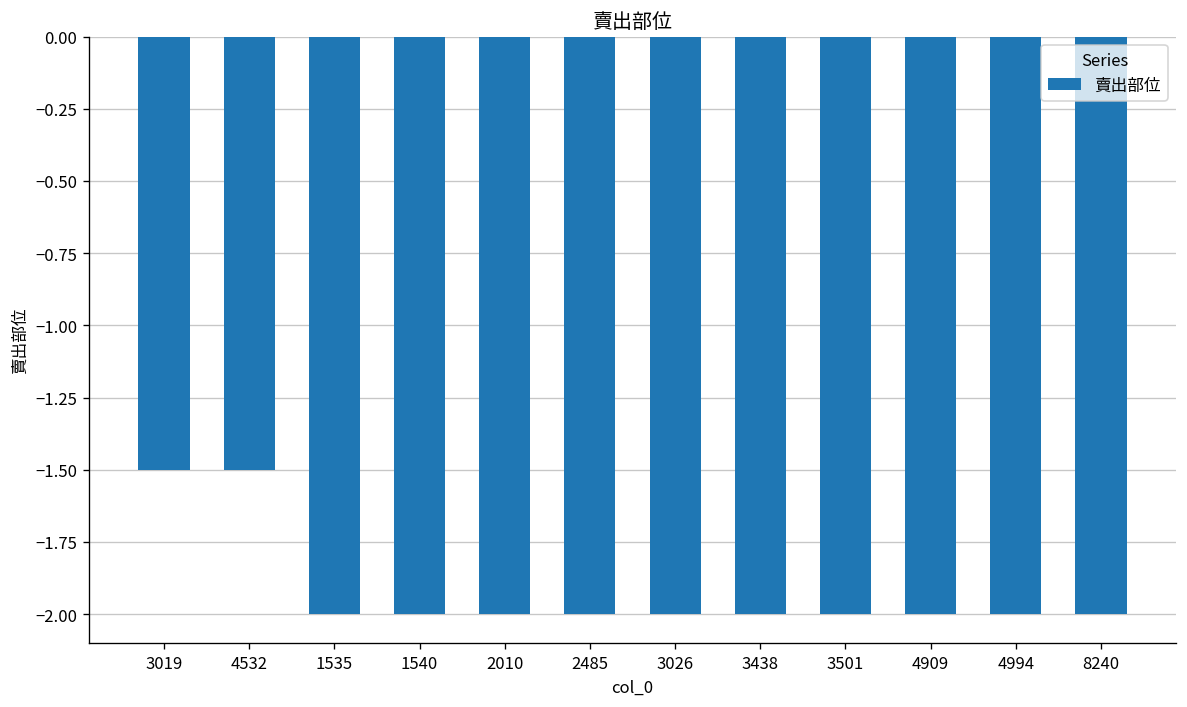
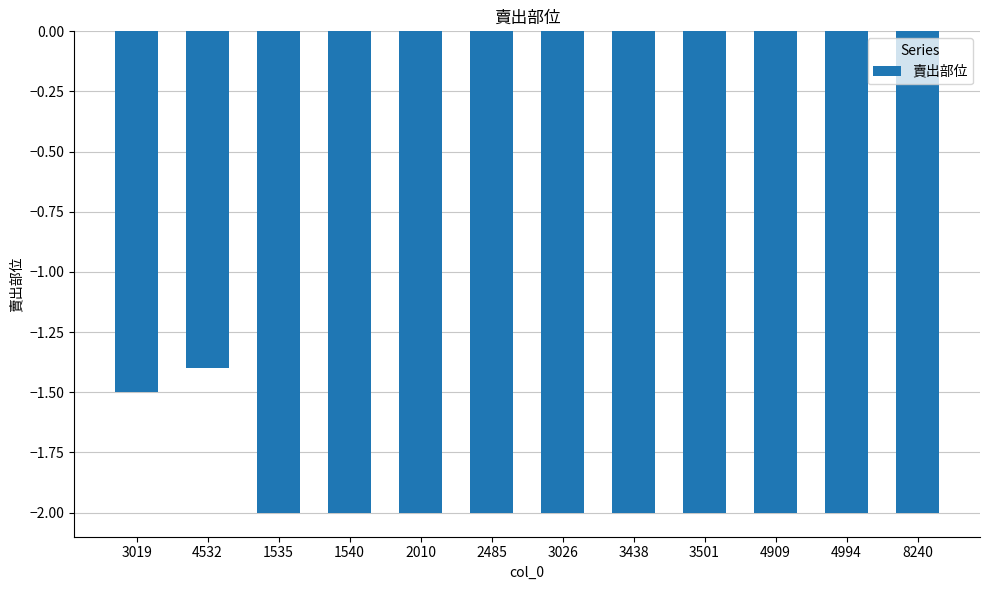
4532: -1.5 -> -1.4
